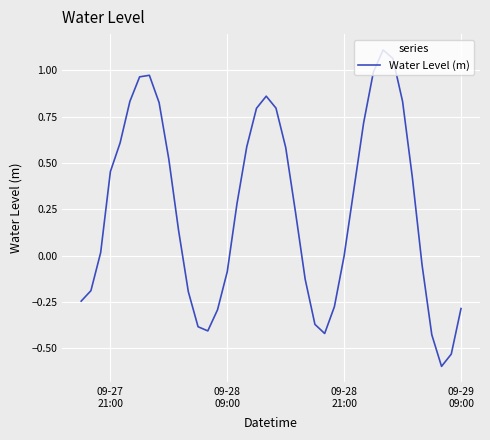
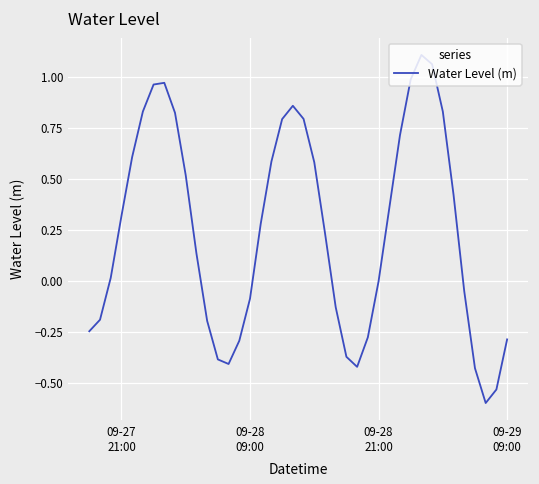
09-27 21:00: 0.45 -> 0.32
